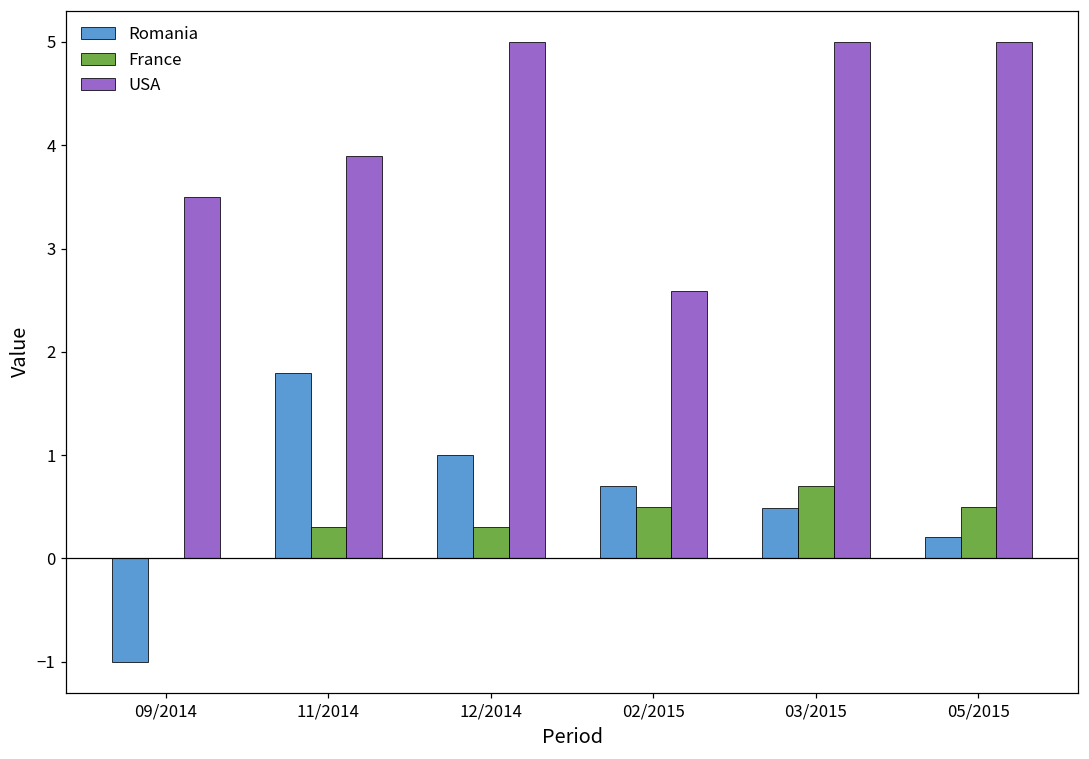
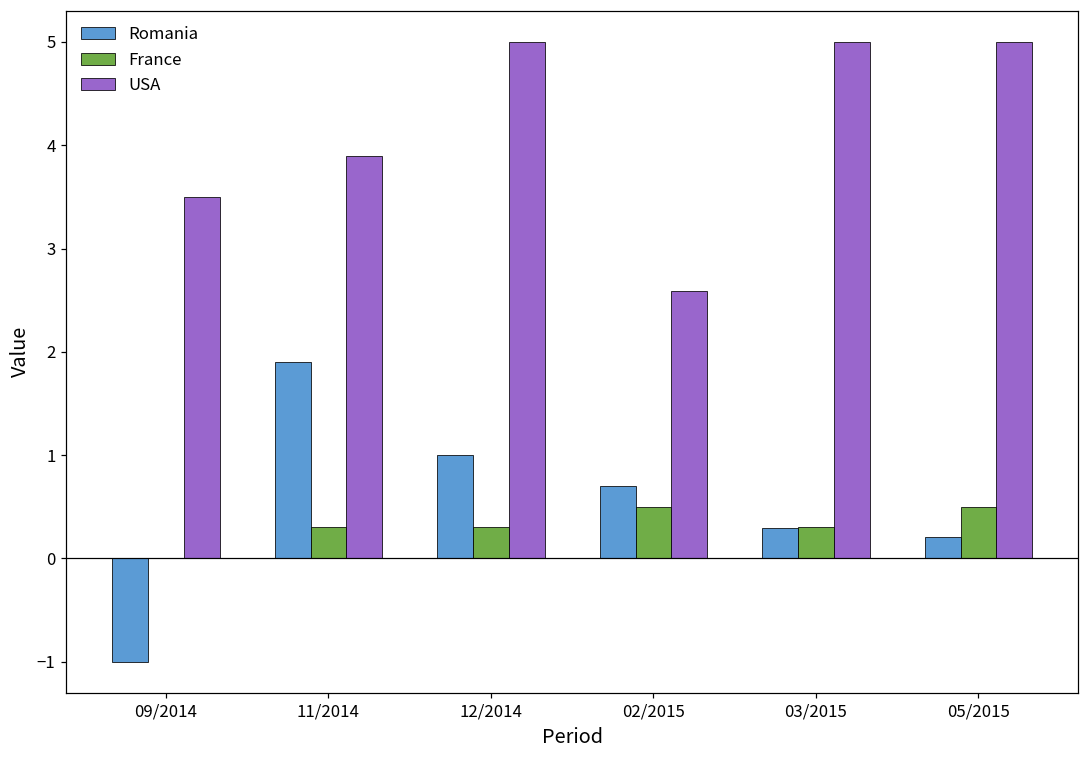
Romania, 11/2014: 1.8 -> 1.9
Romania, 03/2015: 0.5 -> 0.3
France, 03/2015: 0.7 -> 0.3
